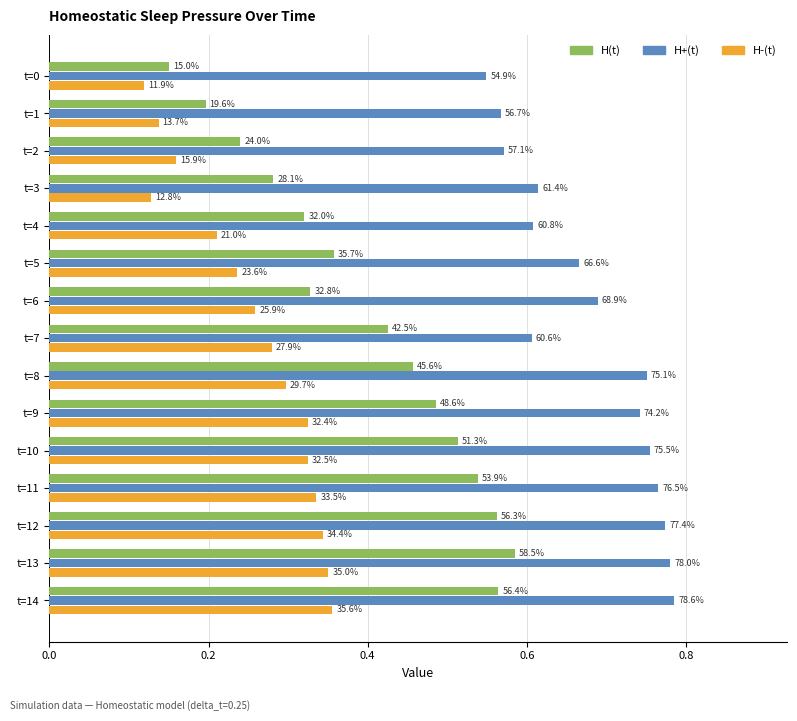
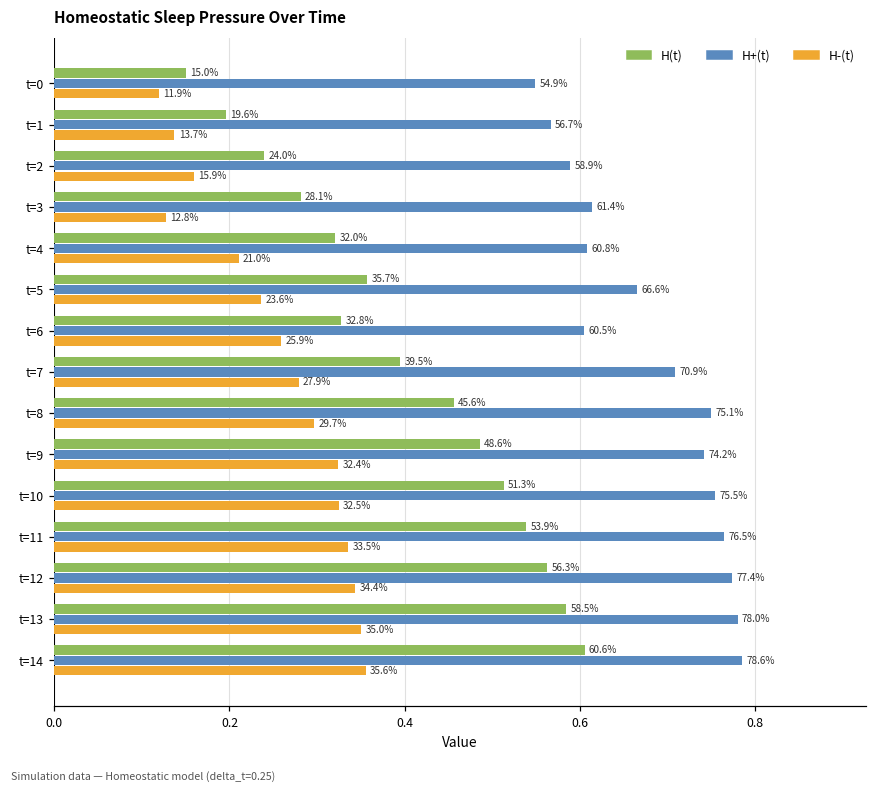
H+(t), t=2: 57.1% -> 58.9%
H+(t), t=6: 68.9% -> 60.5%
H(t), t=7: 42.5% -> 39.5%
H+(t), t=7: 60.6% -> 70.9%
H(t), t=14: 56.4% -> 60.6%
